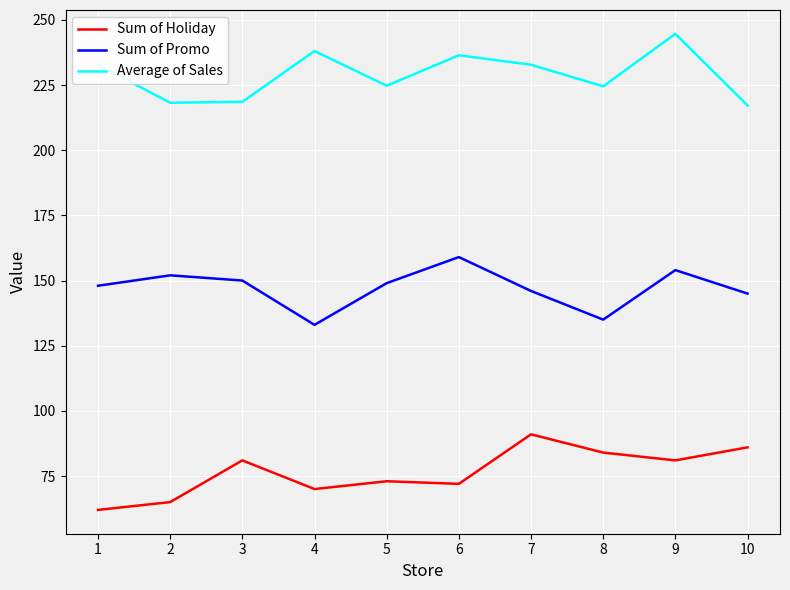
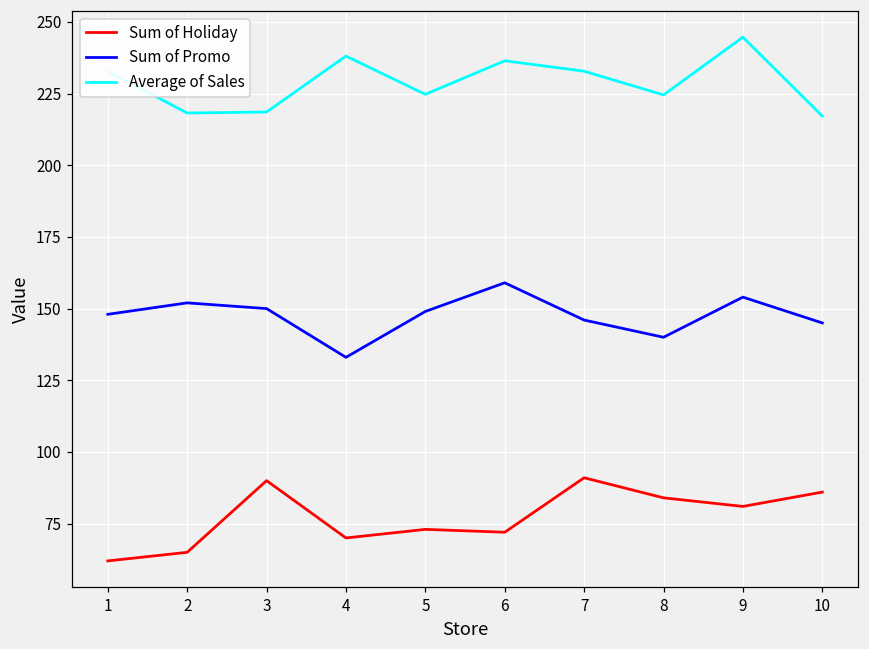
Sum of Holiday, 3: 81 -> 90
Sum of Promo, 8: 135 -> 140
